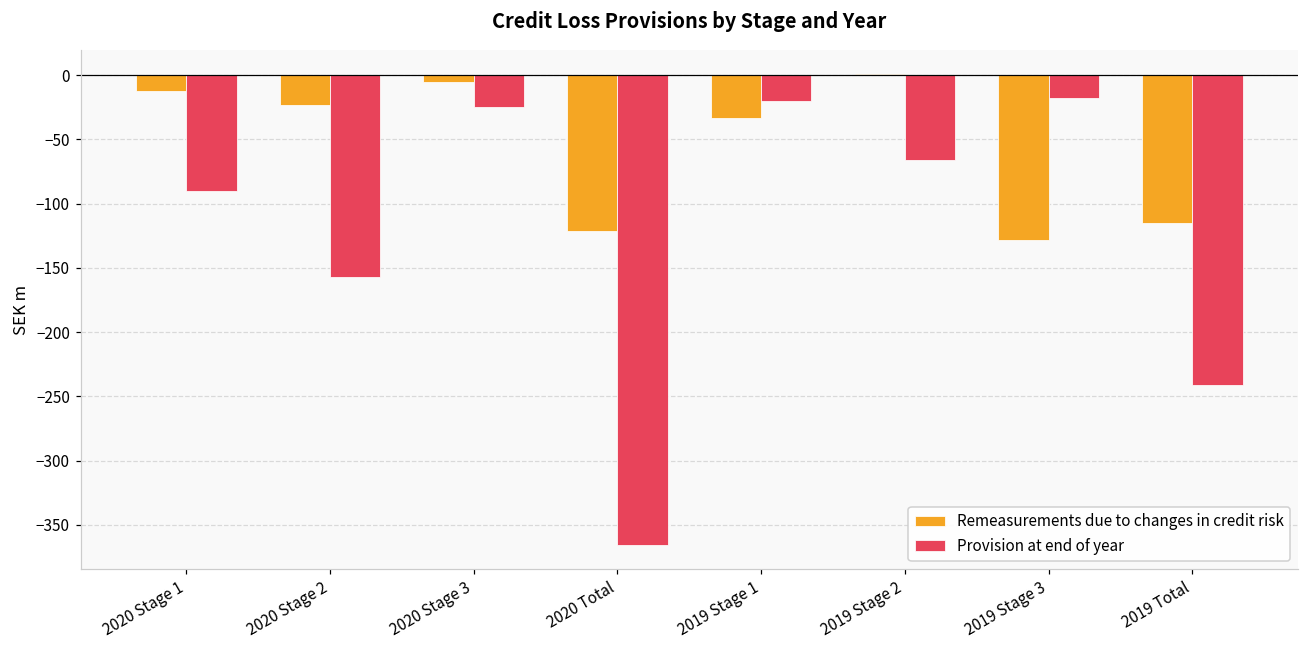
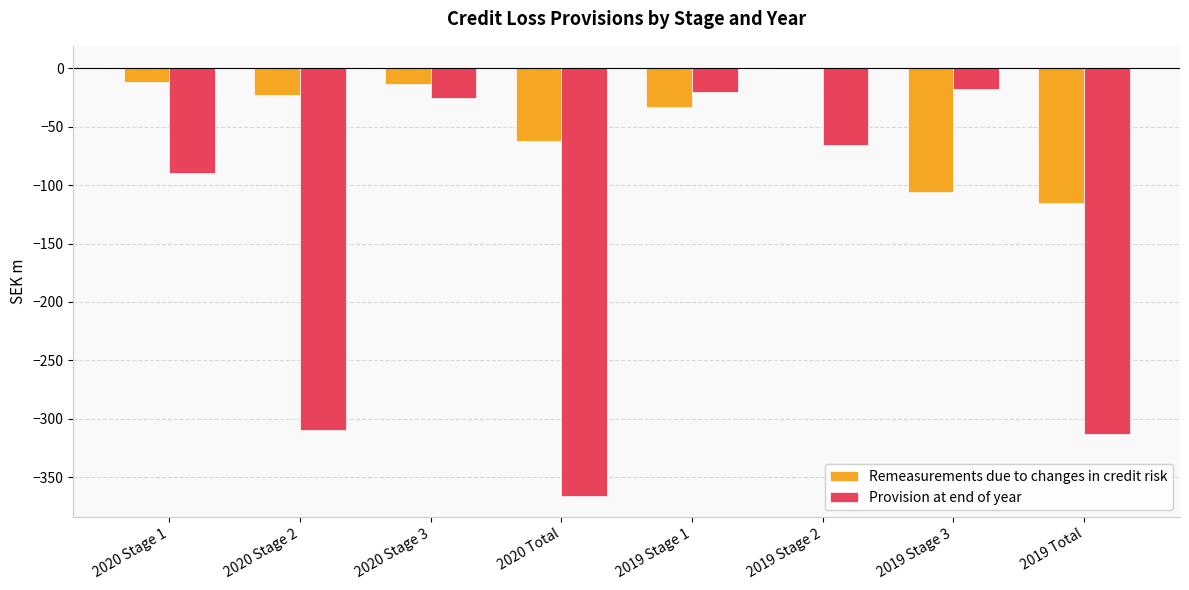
Provision at end of year, 2020 Stage 2: -157 -> -310
Remeasurements due to changes in credit risk, 2020 Stage 3: -5 -> -13
Remeasurements due to changes in credit risk, 2020 Total: -121 -> -62
Remeasurements due to changes in credit risk, 2019 Stage 3: -128 -> -106
Provision at end of year, 2019 Total: -241 -> -313
